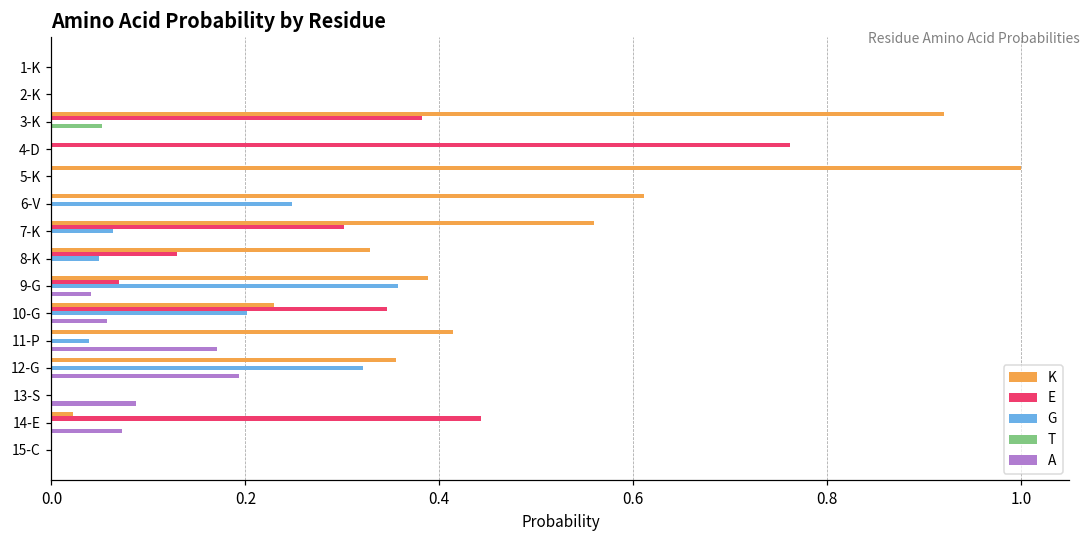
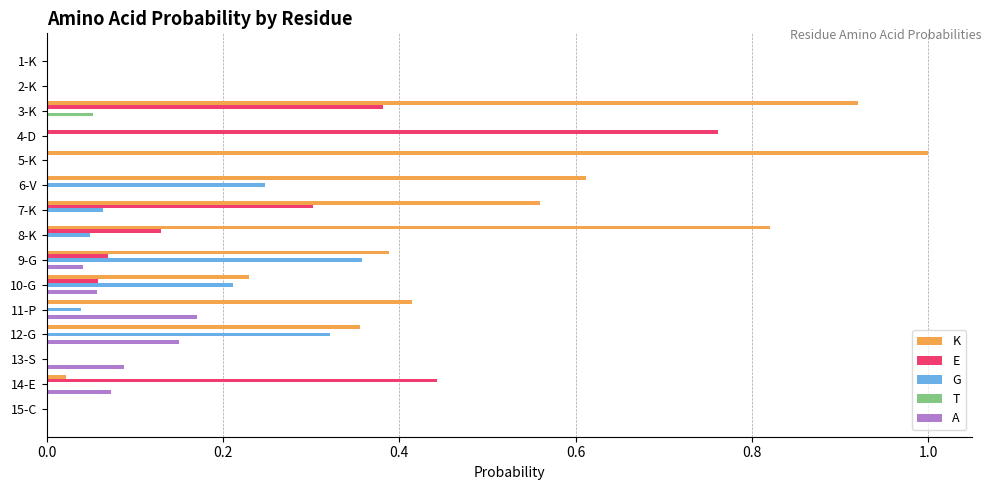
K, 8-K: 0.33 -> 0.82
E, 10-G: 0.35 -> 0.06
G, 10-G: 0.20 -> 0.21
A, 12-G: 0.19 -> 0.15
